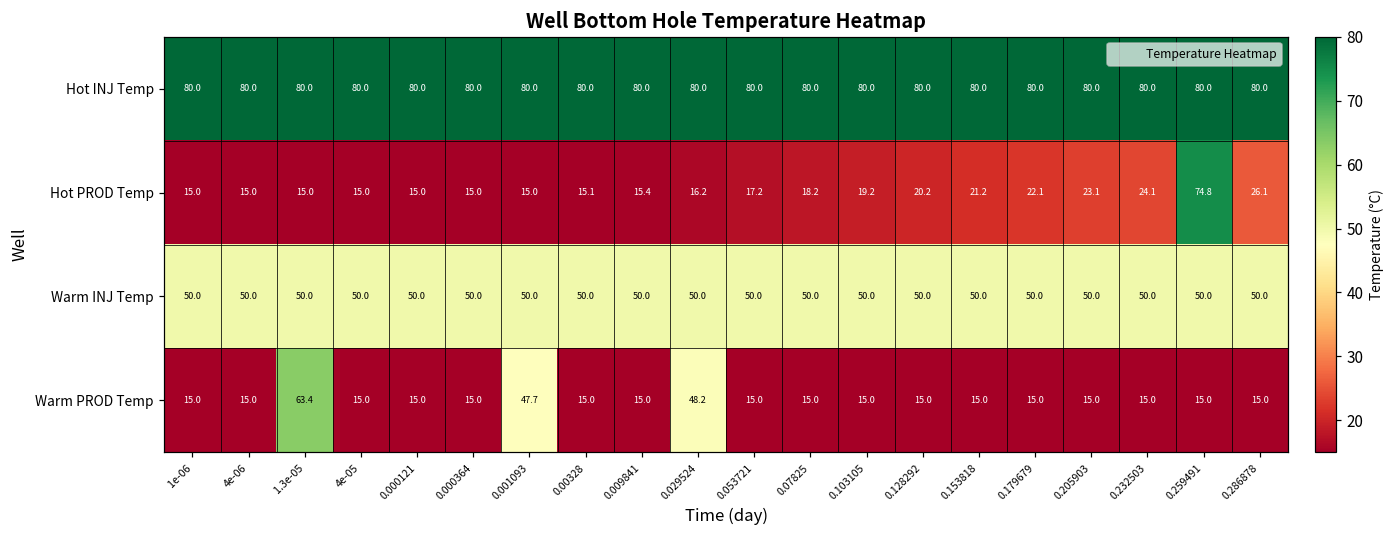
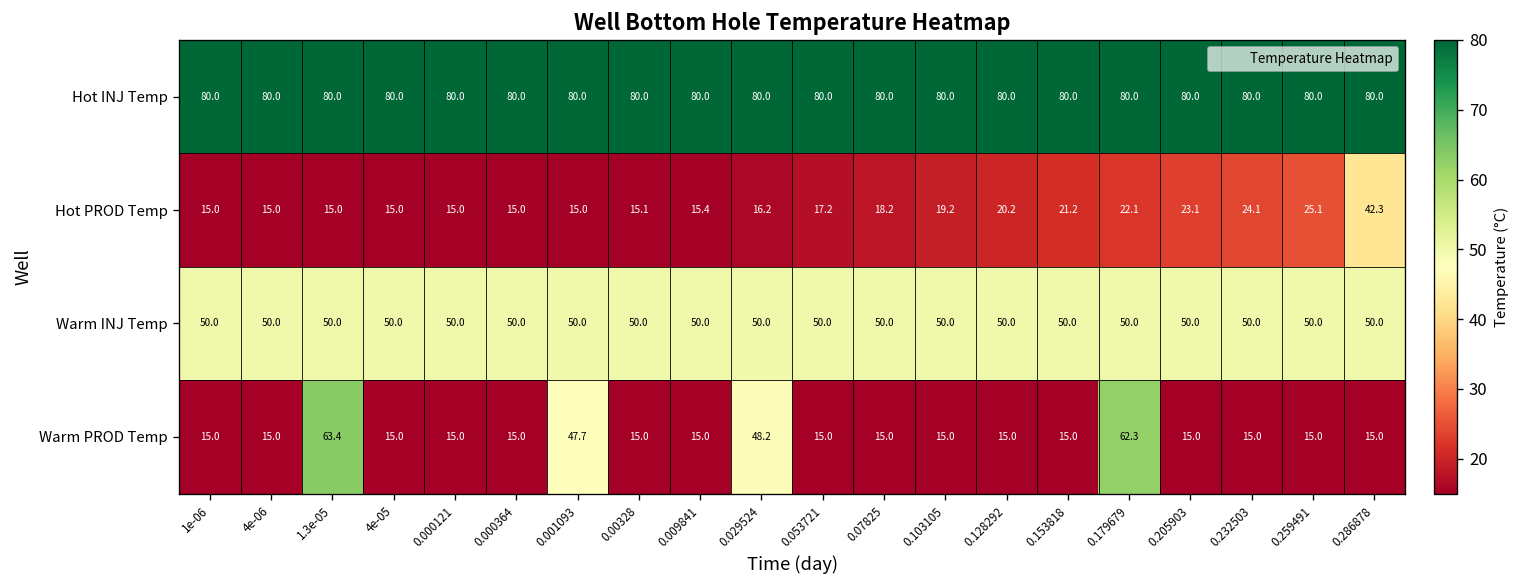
Hot PROD Temp, 0.259491: 74.8 -> 25.1
Hot PROD Temp, 0.286878: 26.1 -> 42.3
Warm PROD Temp, 0.179679: 15.0 -> 62.3
